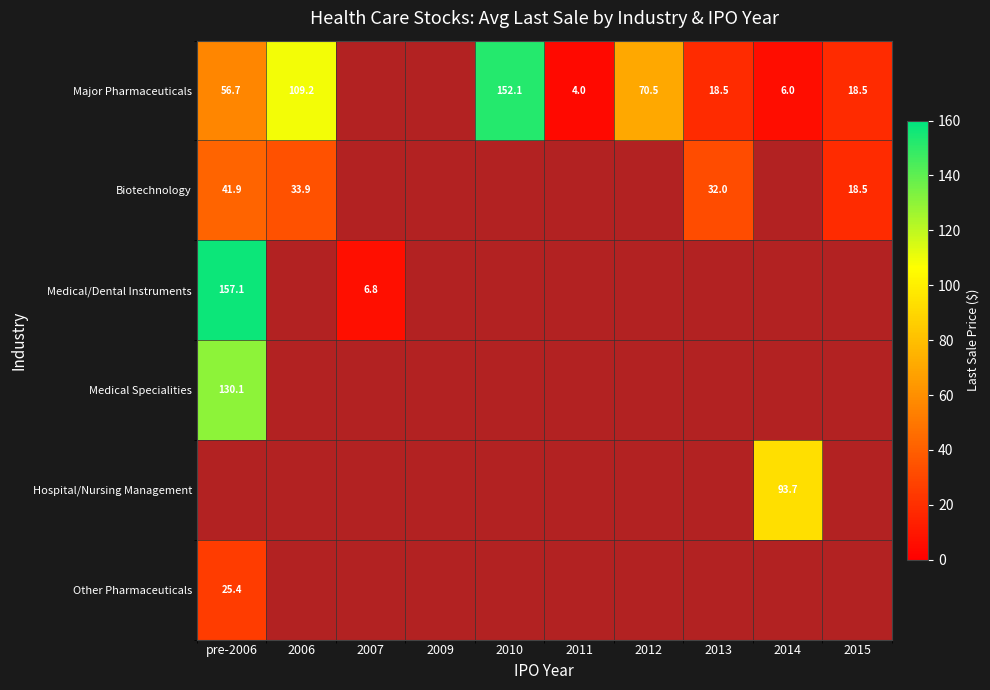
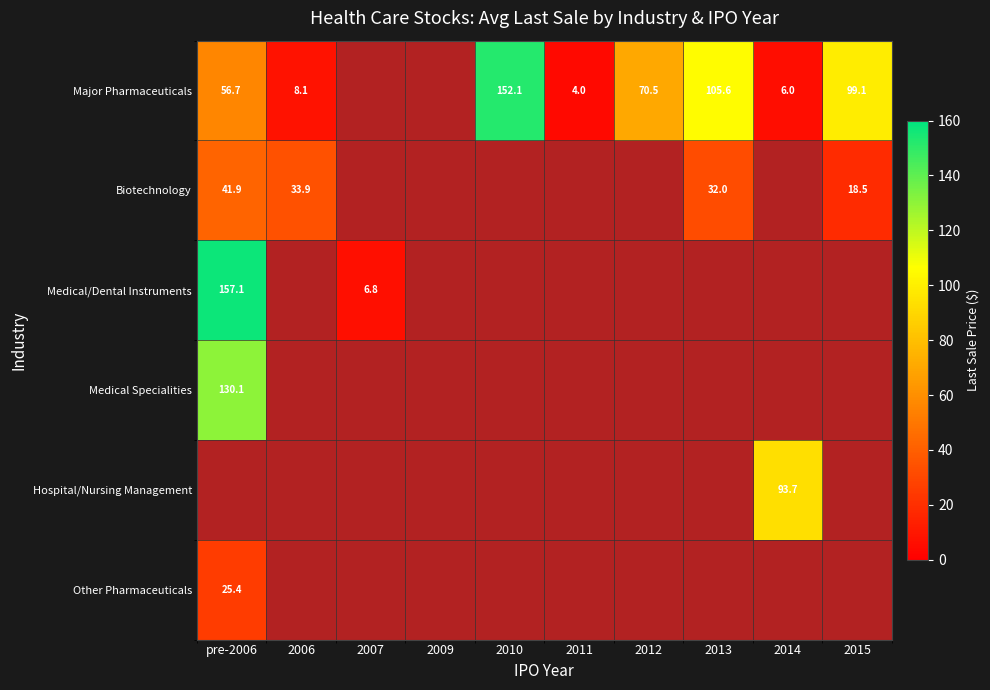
Major Pharmaceuticals, 2006: 109.2 -> 8.1
Major Pharmaceuticals, 2013: 18.5 -> 105.6
Major Pharmaceuticals, 2015: 18.5 -> 99.1
